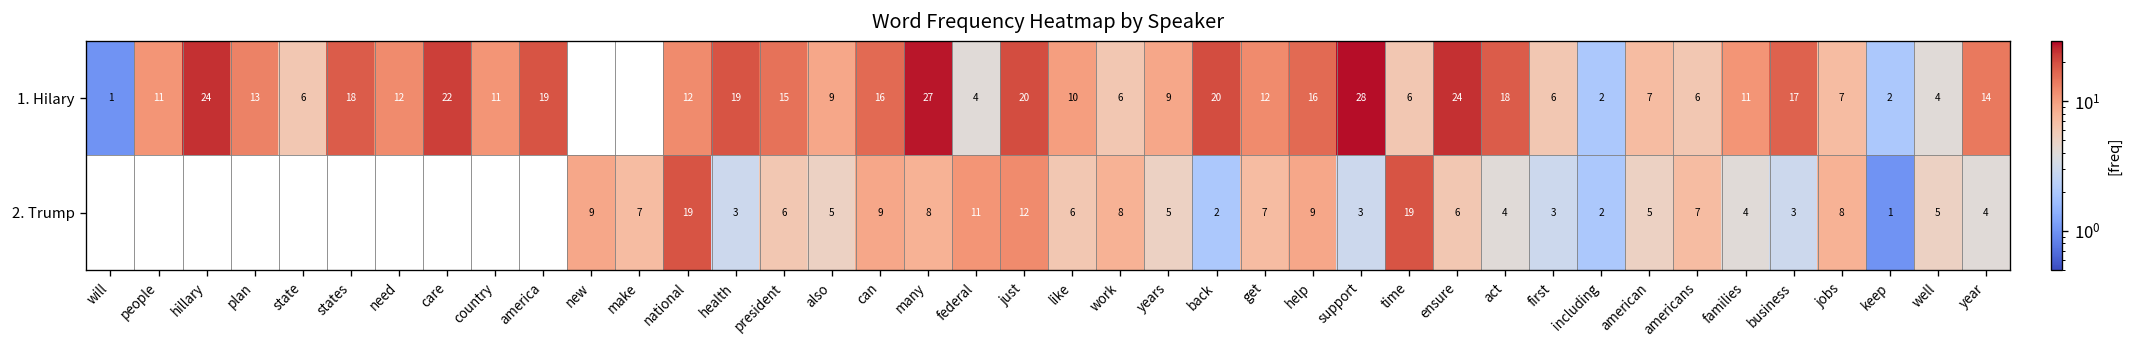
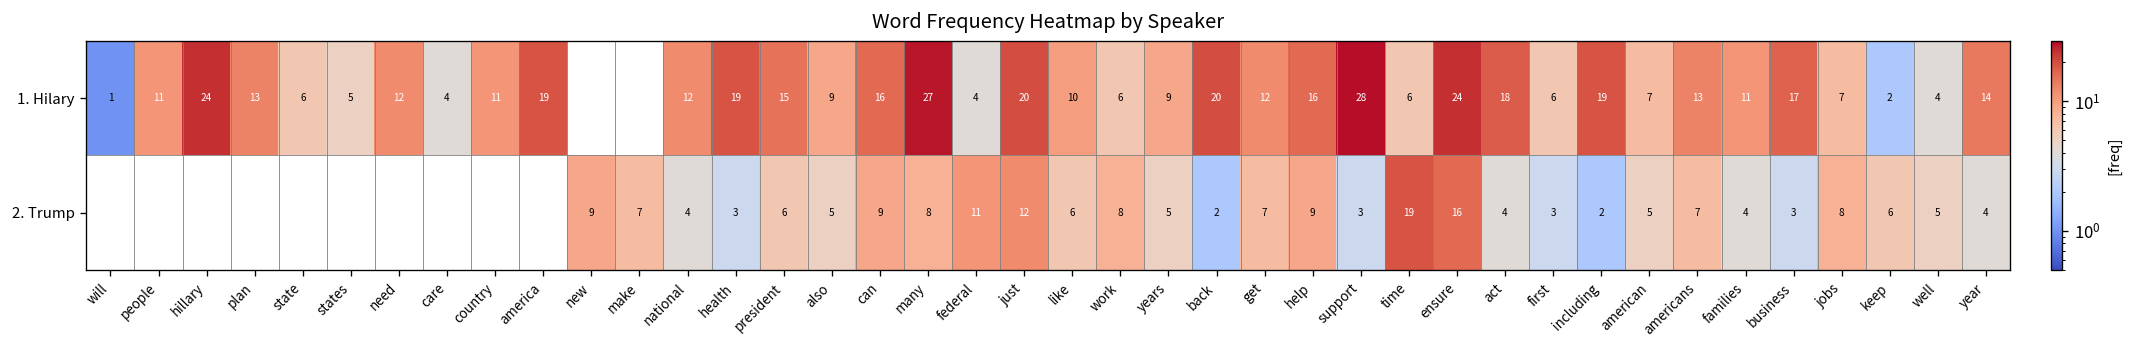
1. Hilary, states: 18 -> 5
1. Hilary, care: 22 -> 4
1. Hilary, including: 2 -> 19
1. Hilary, americans: 6 -> 13
2. Trump, national: 19 -> 4
2. Trump, ensure: 6 -> 16
2. Trump, keep: 1 -> 6
